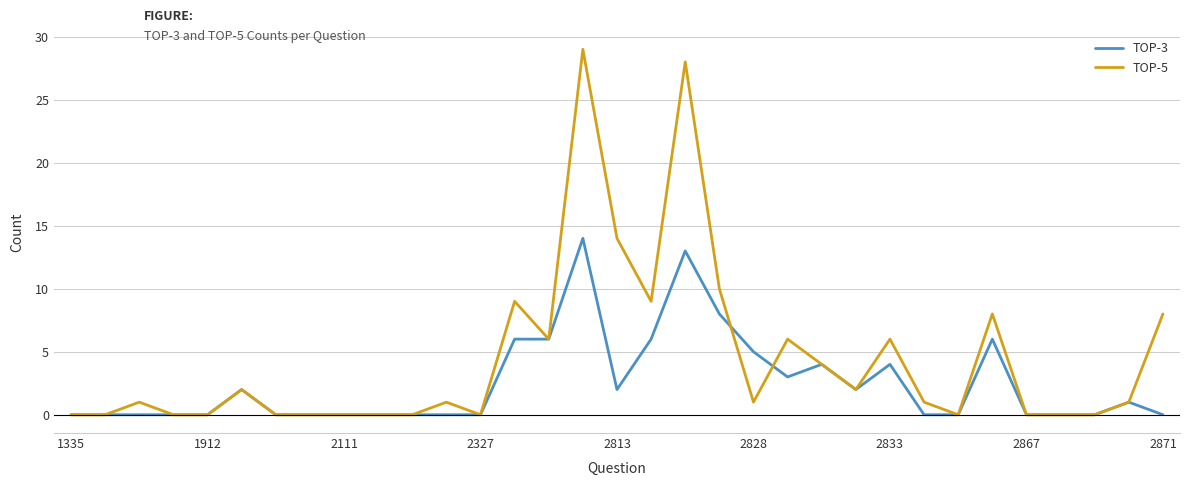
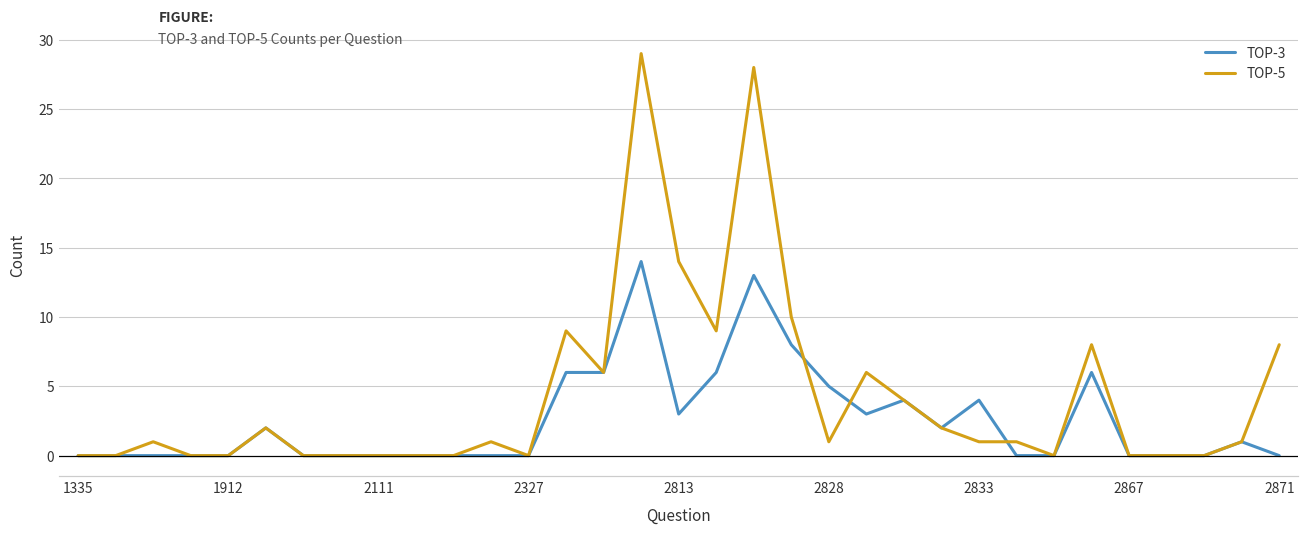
TOP-3, 2813: 2 -> 3
TOP-5, 2833: 6 -> 1
